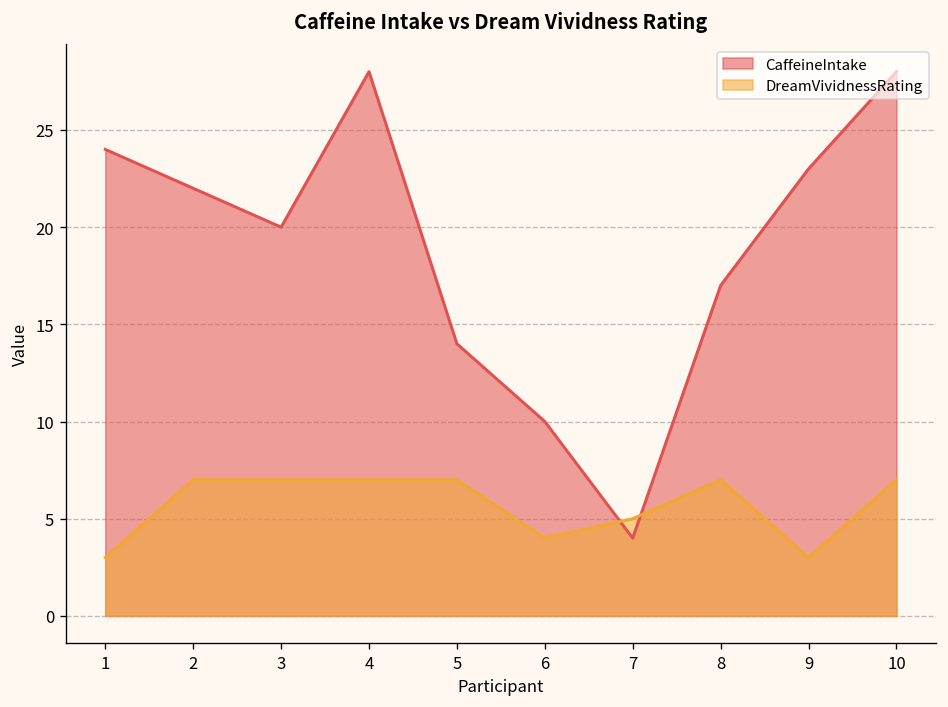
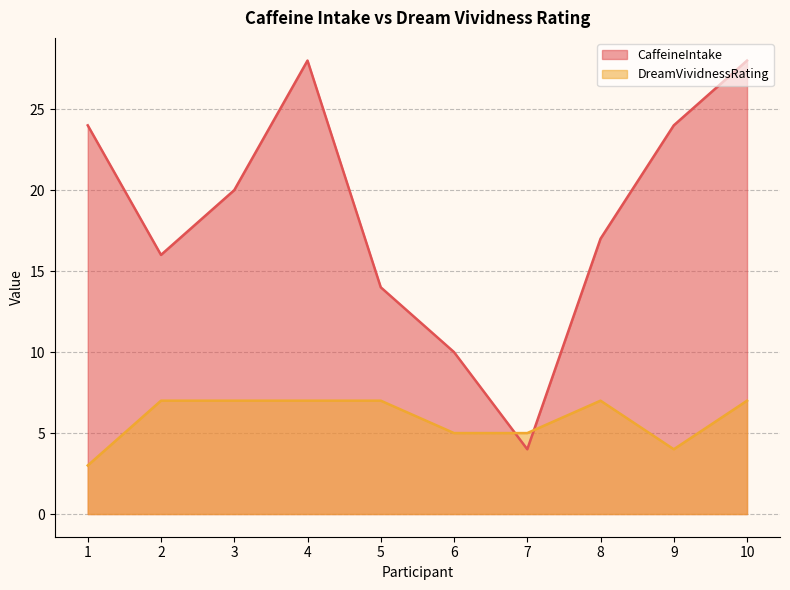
CaffeineIntake, 2: 22 -> 16
DreamVividnessRating, 6: 4 -> 5
CaffeineIntake, 9: 23 -> 24
DreamVividnessRating, 9: 3 -> 4
